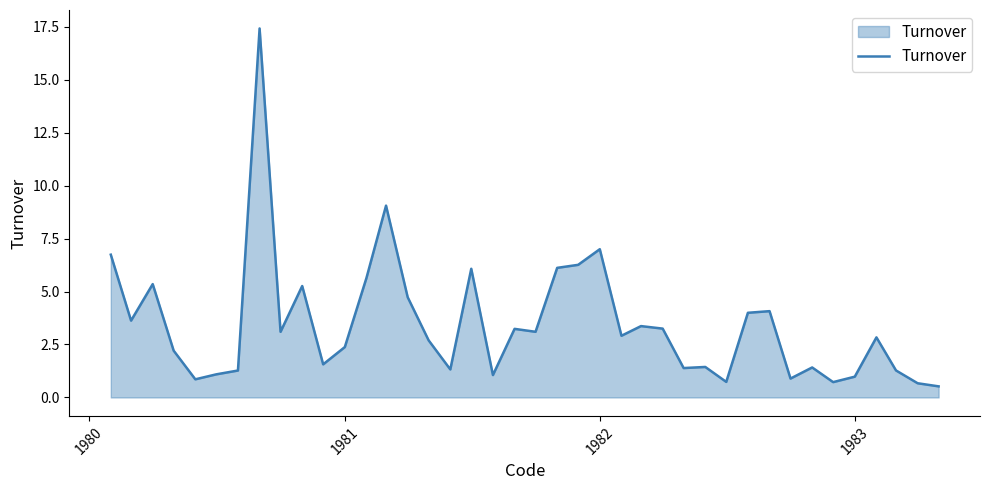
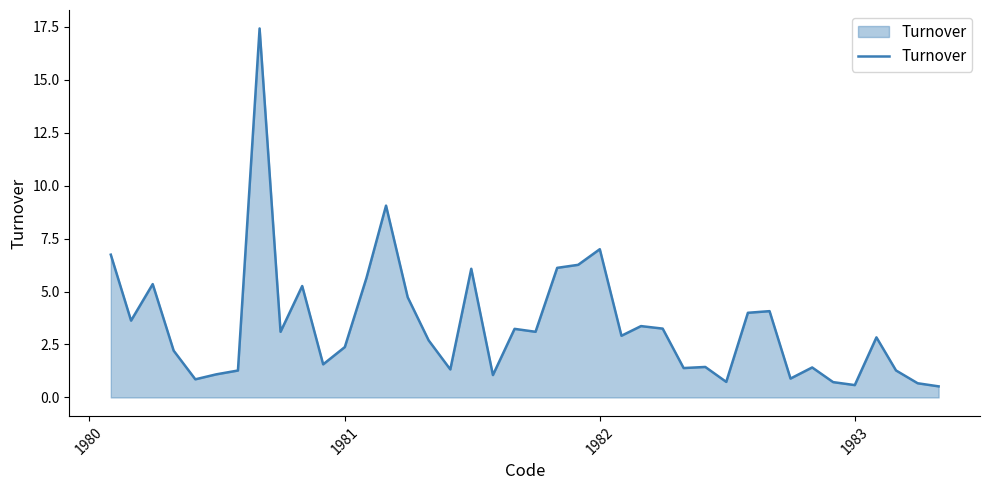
1983: 1.0 -> 0.6
